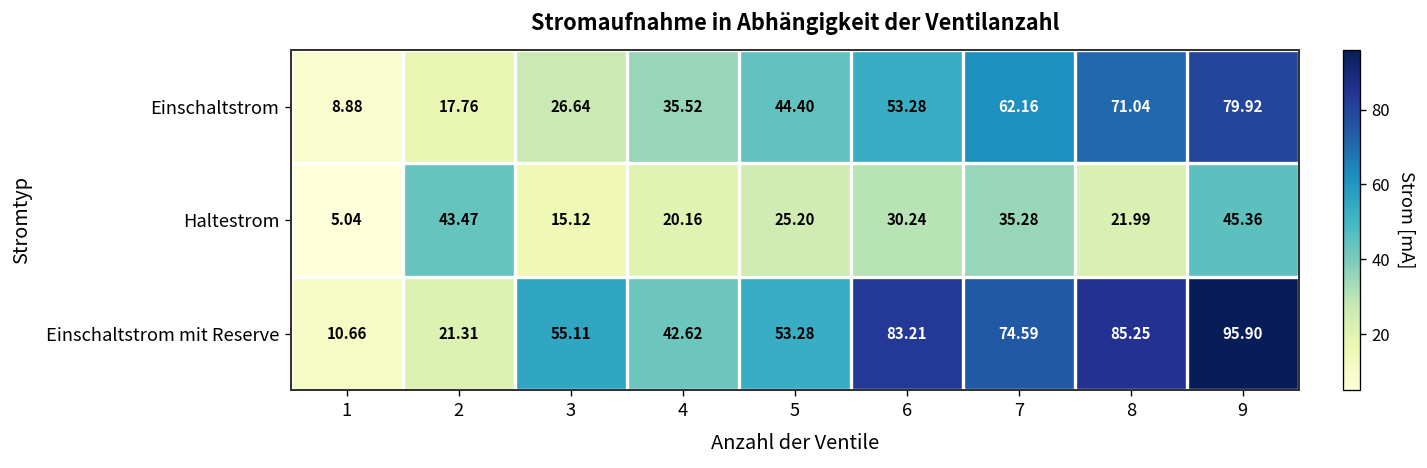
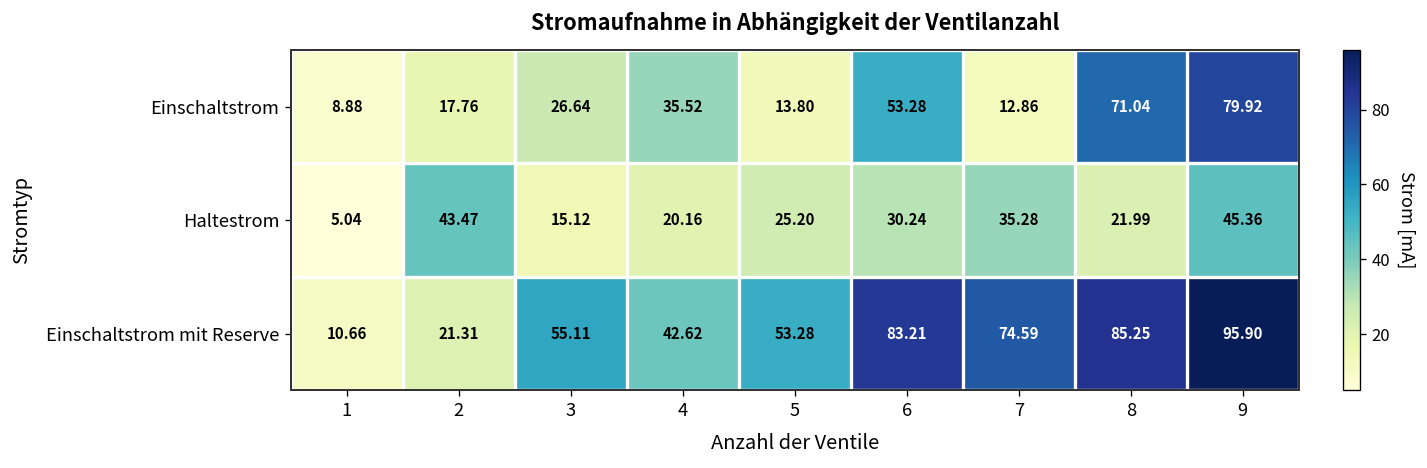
Einschaltstrom, 5: 44.40 -> 13.80
Einschaltstrom, 7: 62.16 -> 12.86
